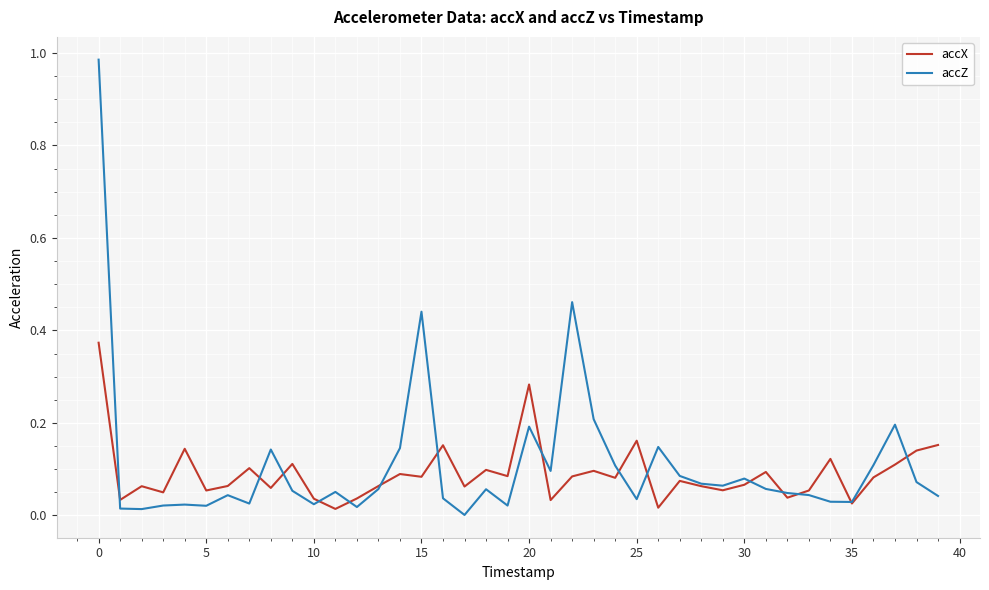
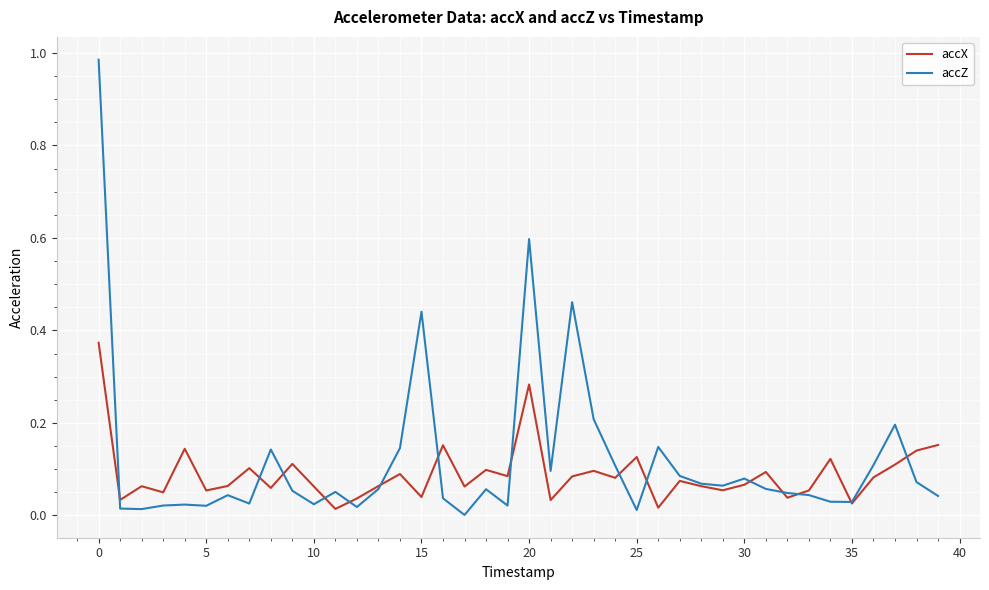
accX, 10: 0.04 -> 0.06
accX, 15: 0.08 -> 0.04
accZ, 20: 0.19 -> 0.60
accX, 25: 0.16 -> 0.13
accZ, 25: 0.04 -> 0.01
